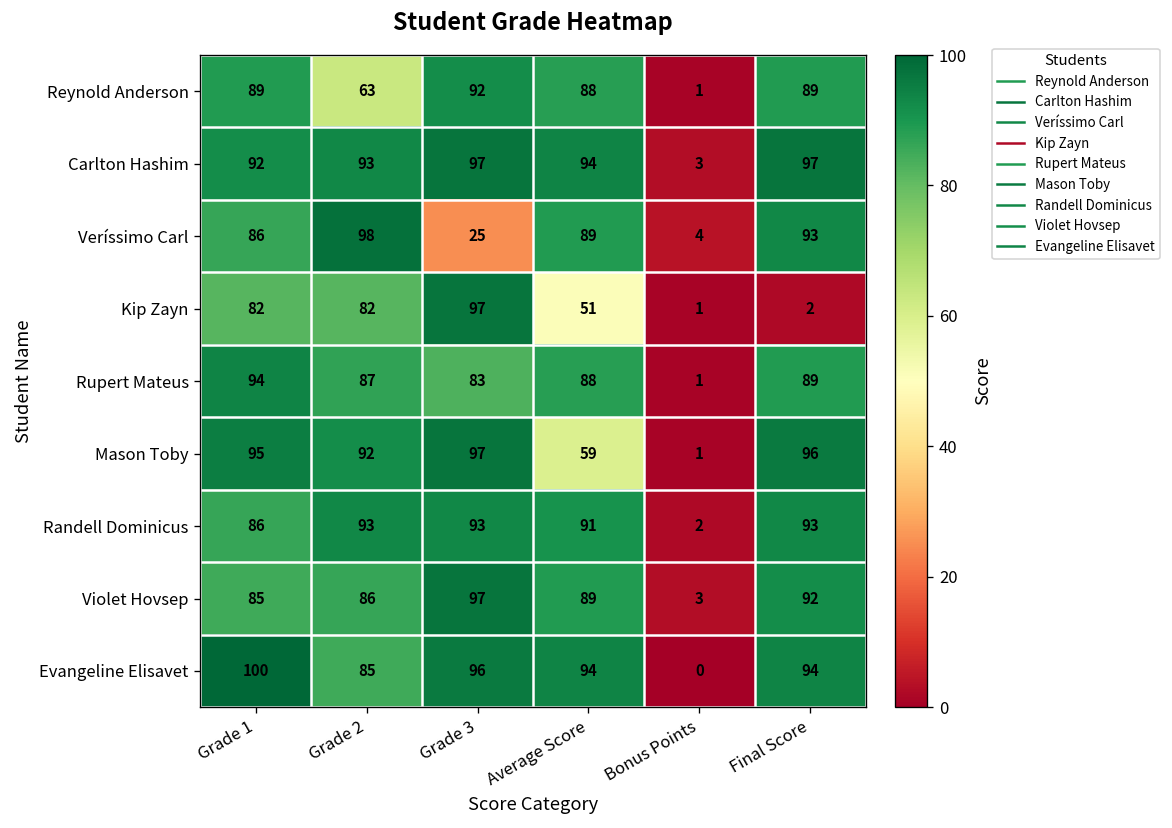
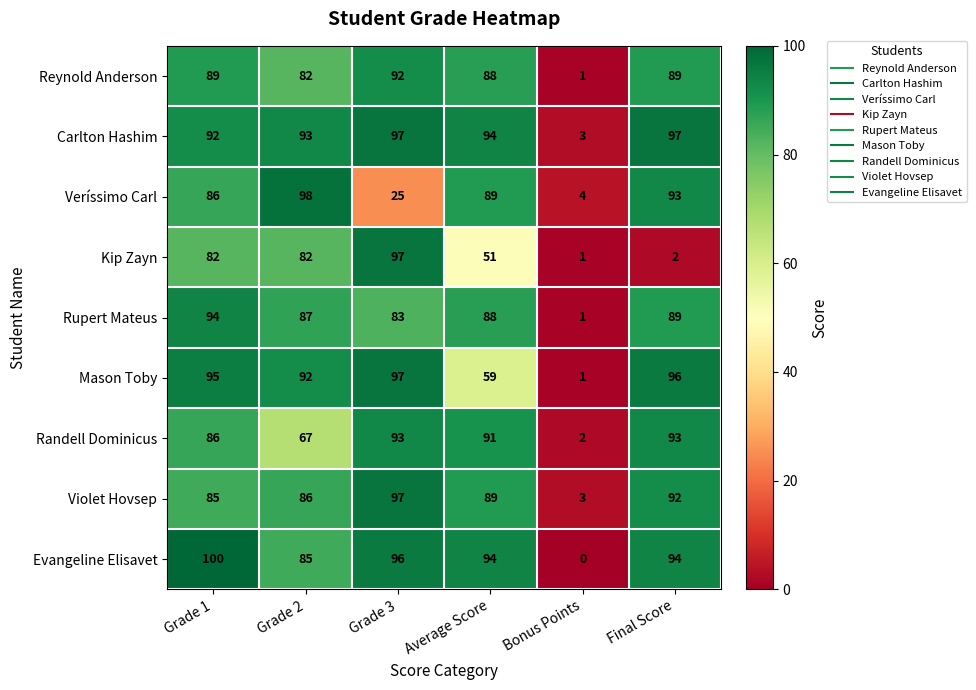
Reynold Anderson, Grade 2: 63 -> 82
Randell Dominicus, Grade 2: 93 -> 67
